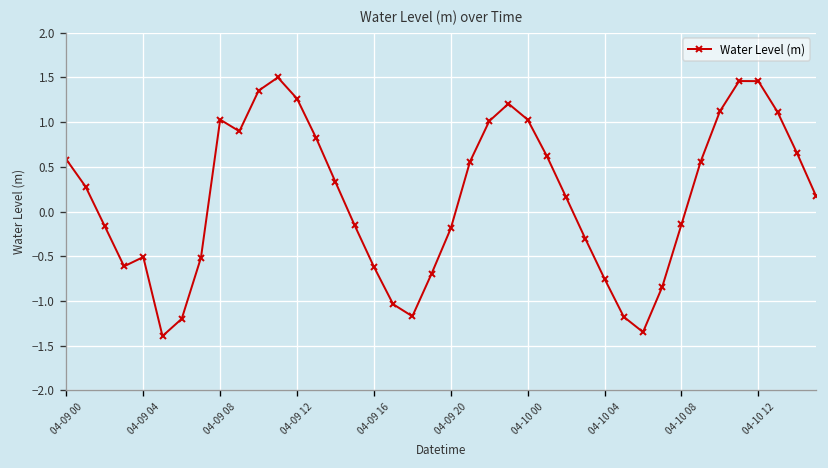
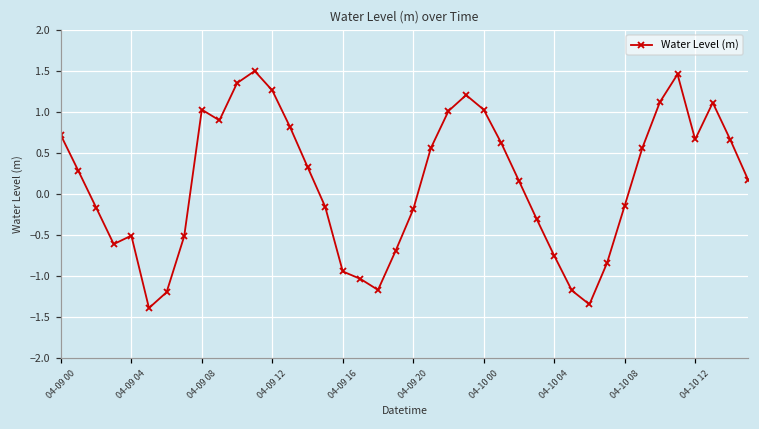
04-09 00: 0.6 -> 0.7
04-09 16: -0.6 -> -0.9
04-10 12: 1.5 -> 0.7
